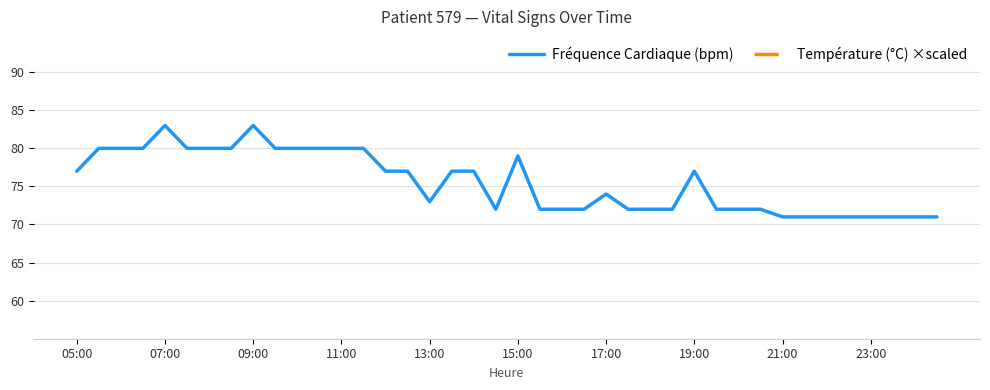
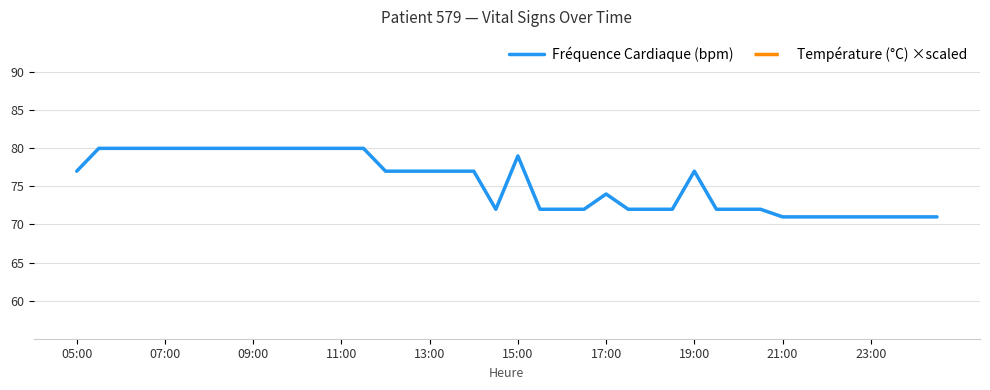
Fréquence Cardiaque (bpm), 07:00: 83 -> 80
Fréquence Cardiaque (bpm), 09:00: 83 -> 80
Fréquence Cardiaque (bpm), 13:00: 73 -> 77
